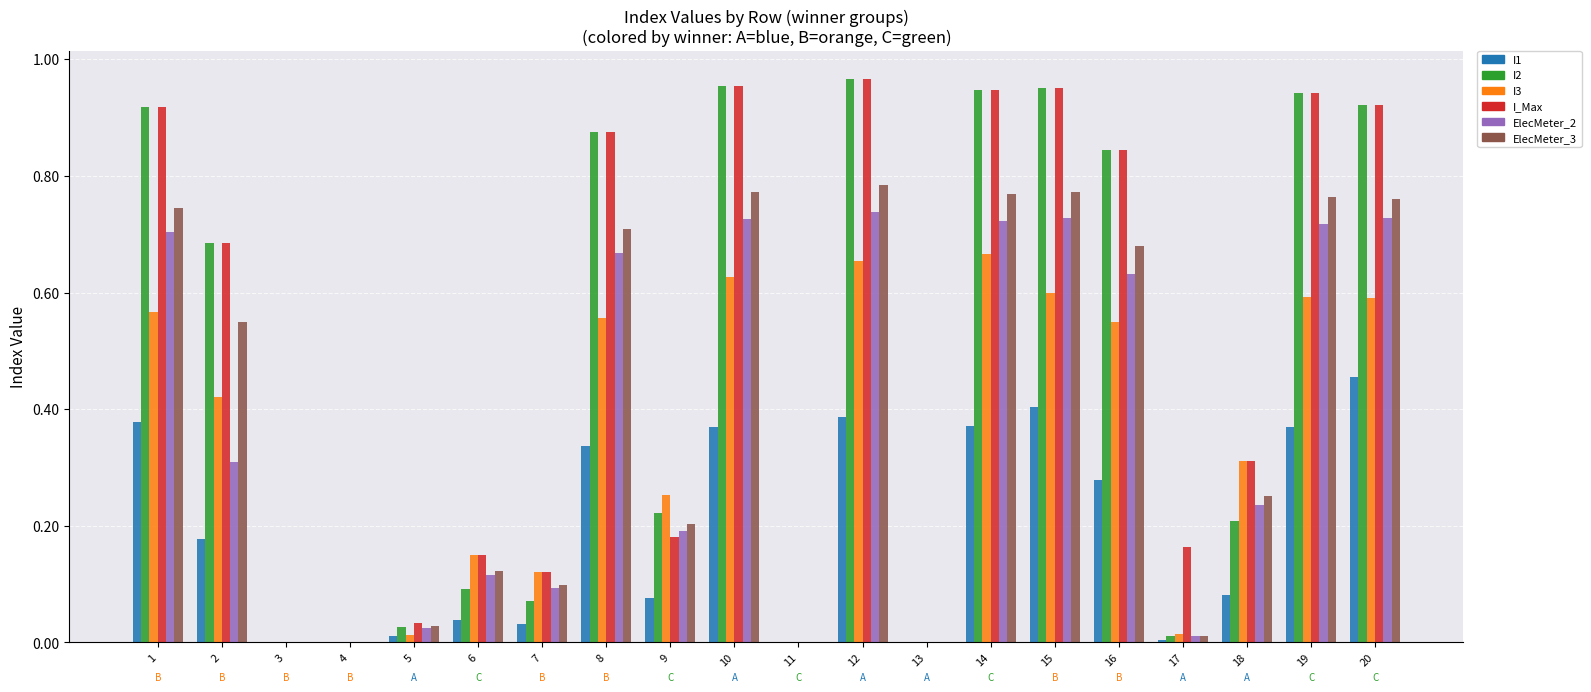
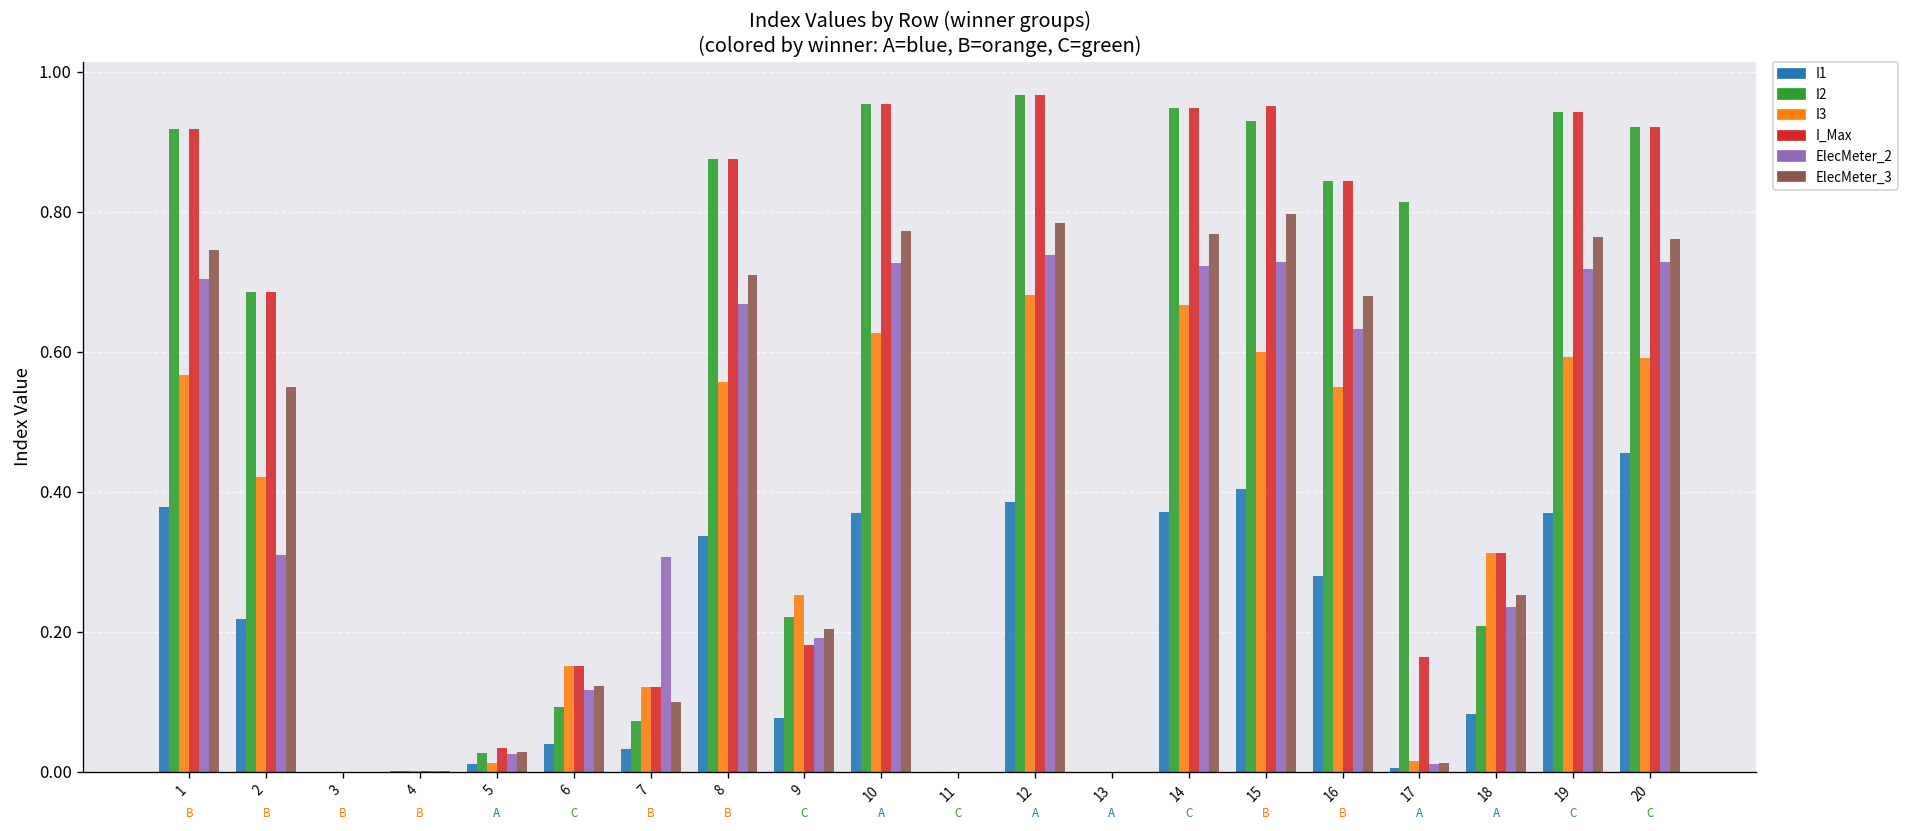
I1, 2: 0.18 -> 0.22
ElecMeter_2, 7: 0.09 -> 0.31
I3, 12: 0.65 -> 0.68
I2, 15: 0.95 -> 0.93
ElecMeter_3, 15: 0.77 -> 0.80
I2, 17: 0.01 -> 0.81
